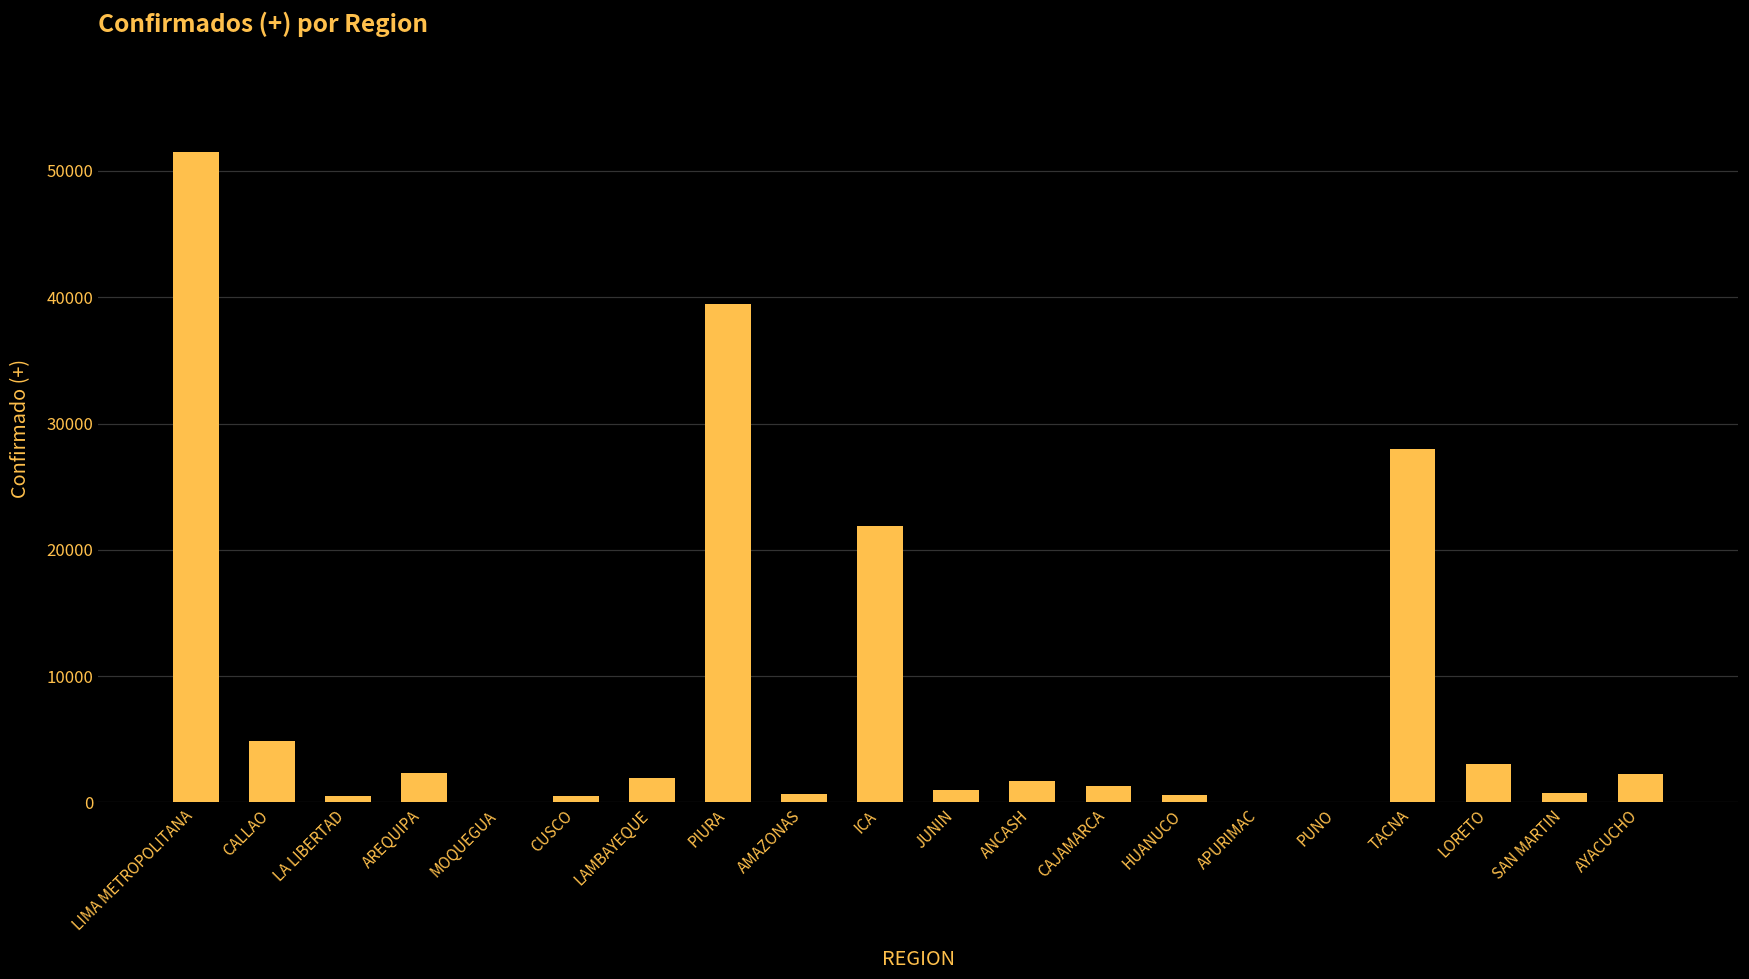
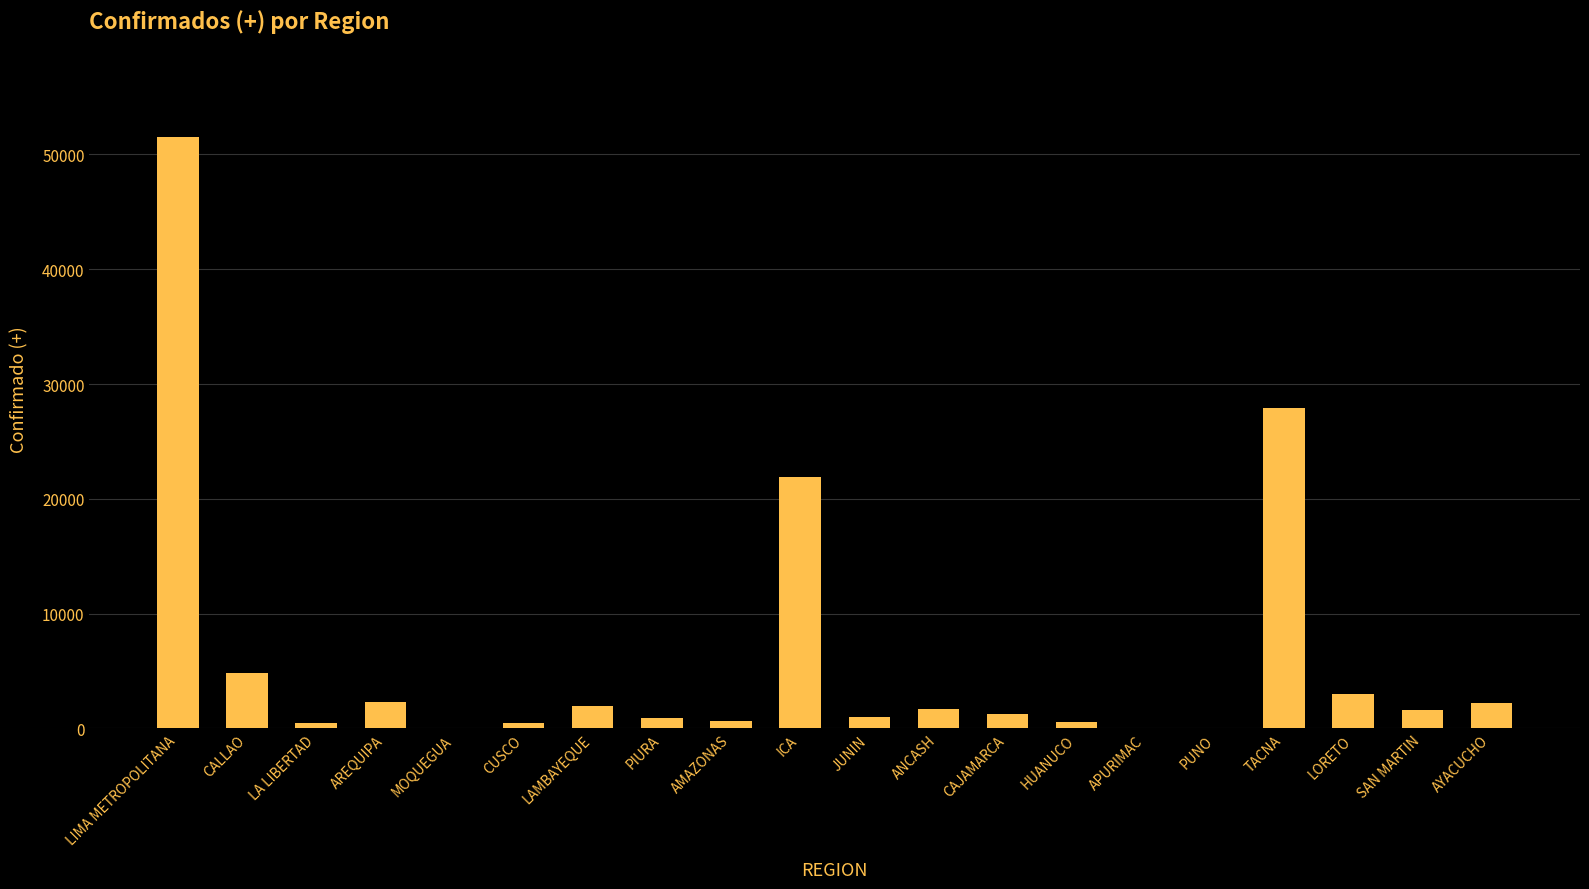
PIURA: 39500 -> 900
SAN MARTIN: 800 -> 1600
